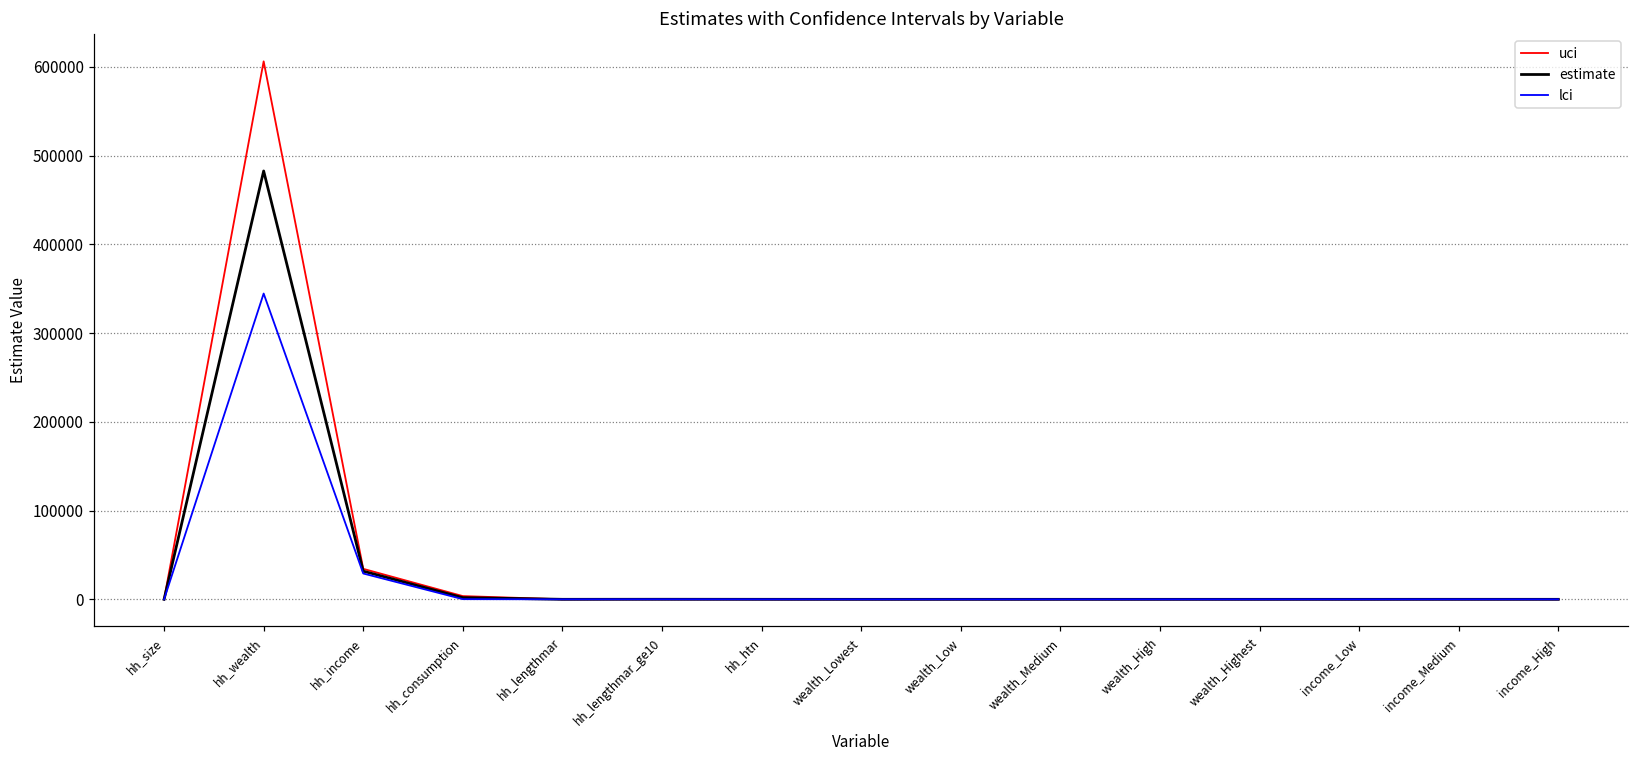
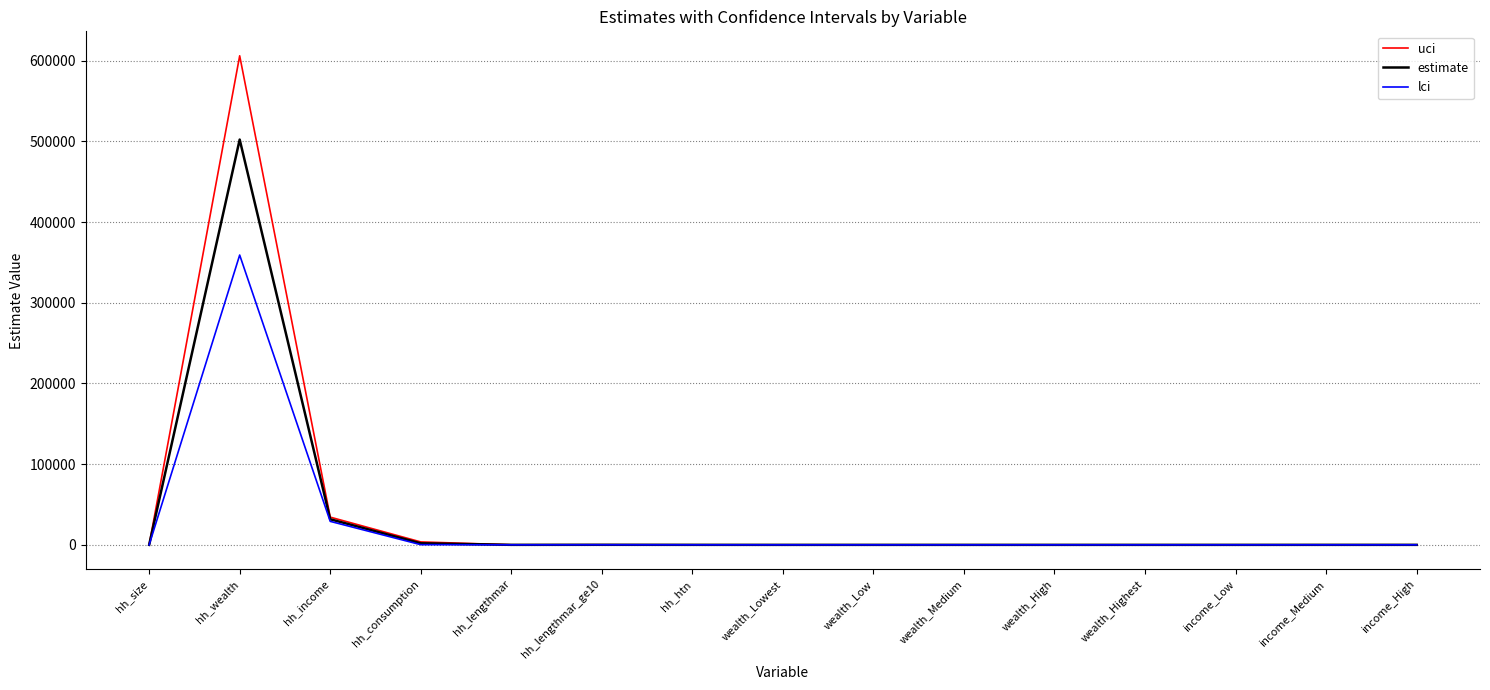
estimate, hh_wealth: 480000 -> 500000
lci, hh_wealth: 340000 -> 360000
